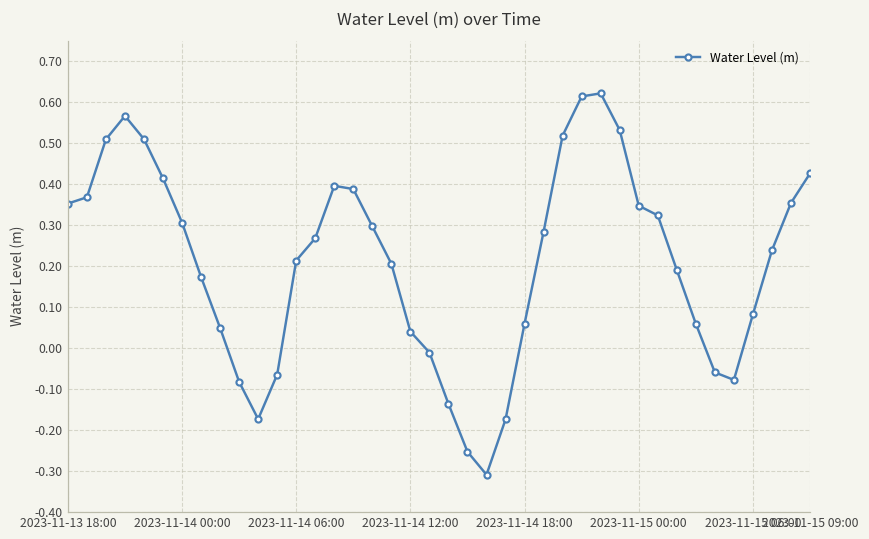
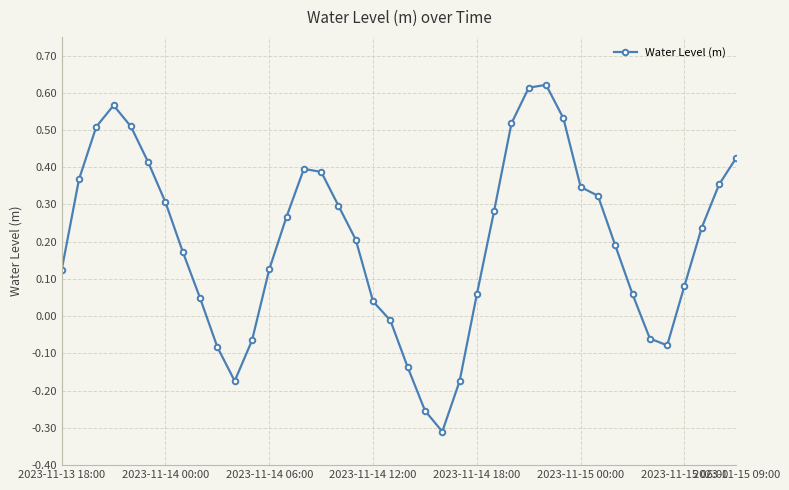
2023-11-13 18:00: 0.35 -> 0.12
2023-11-14 06:00: 0.21 -> 0.13
